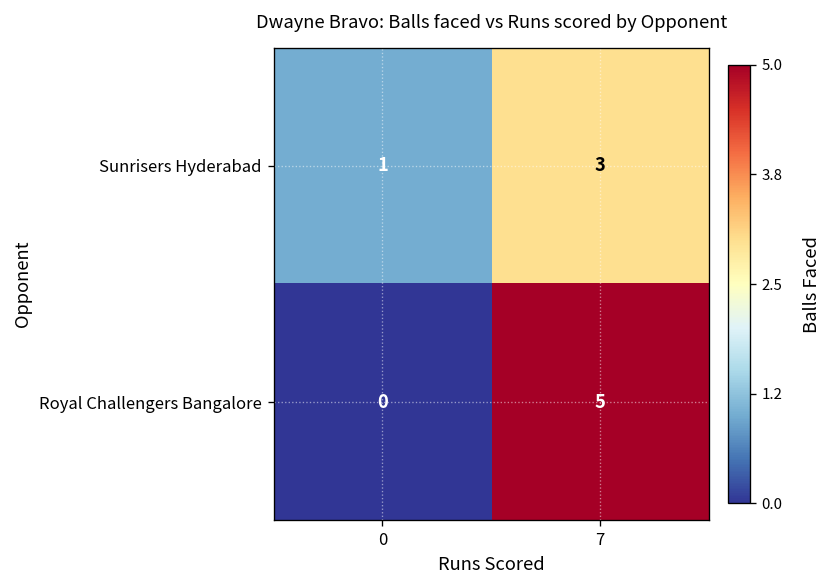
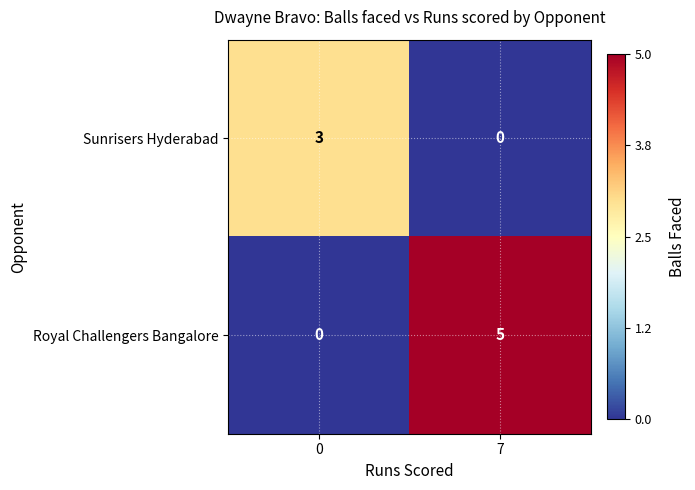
Sunrisers Hyderabad, 0: 1 -> 3
Sunrisers Hyderabad, 7: 3 -> 0
